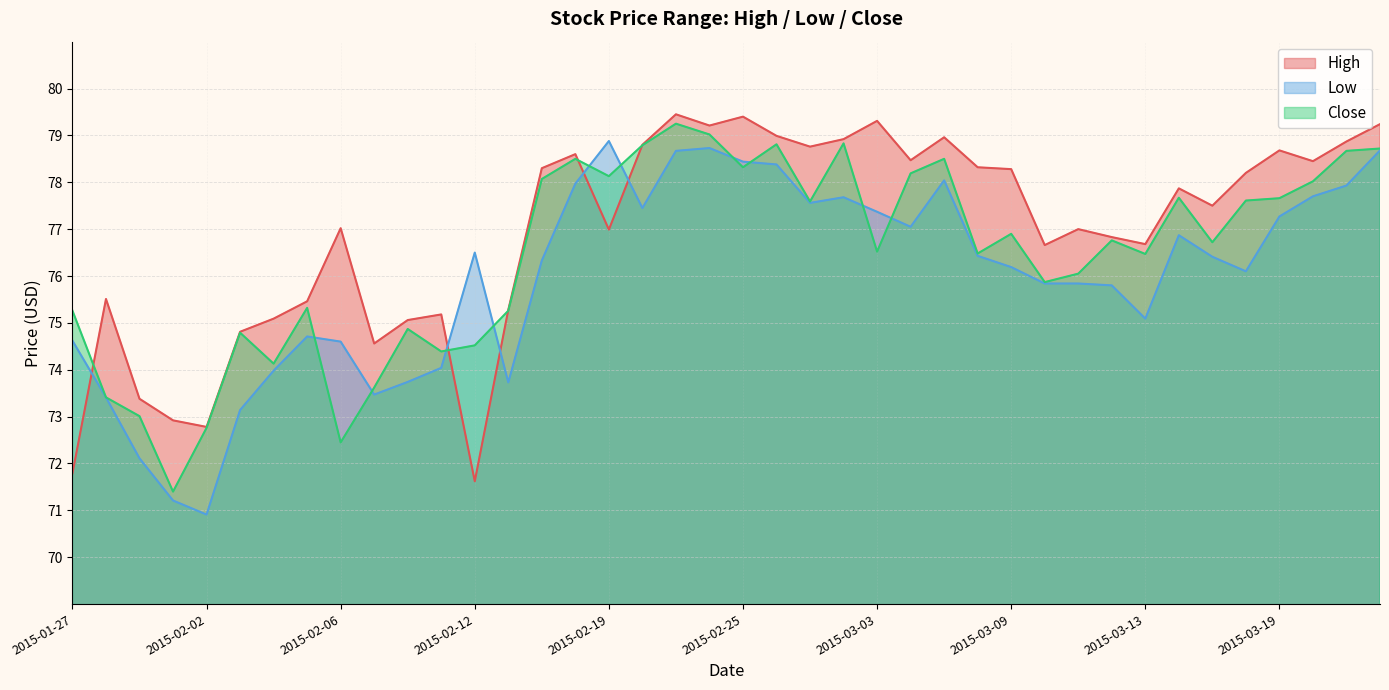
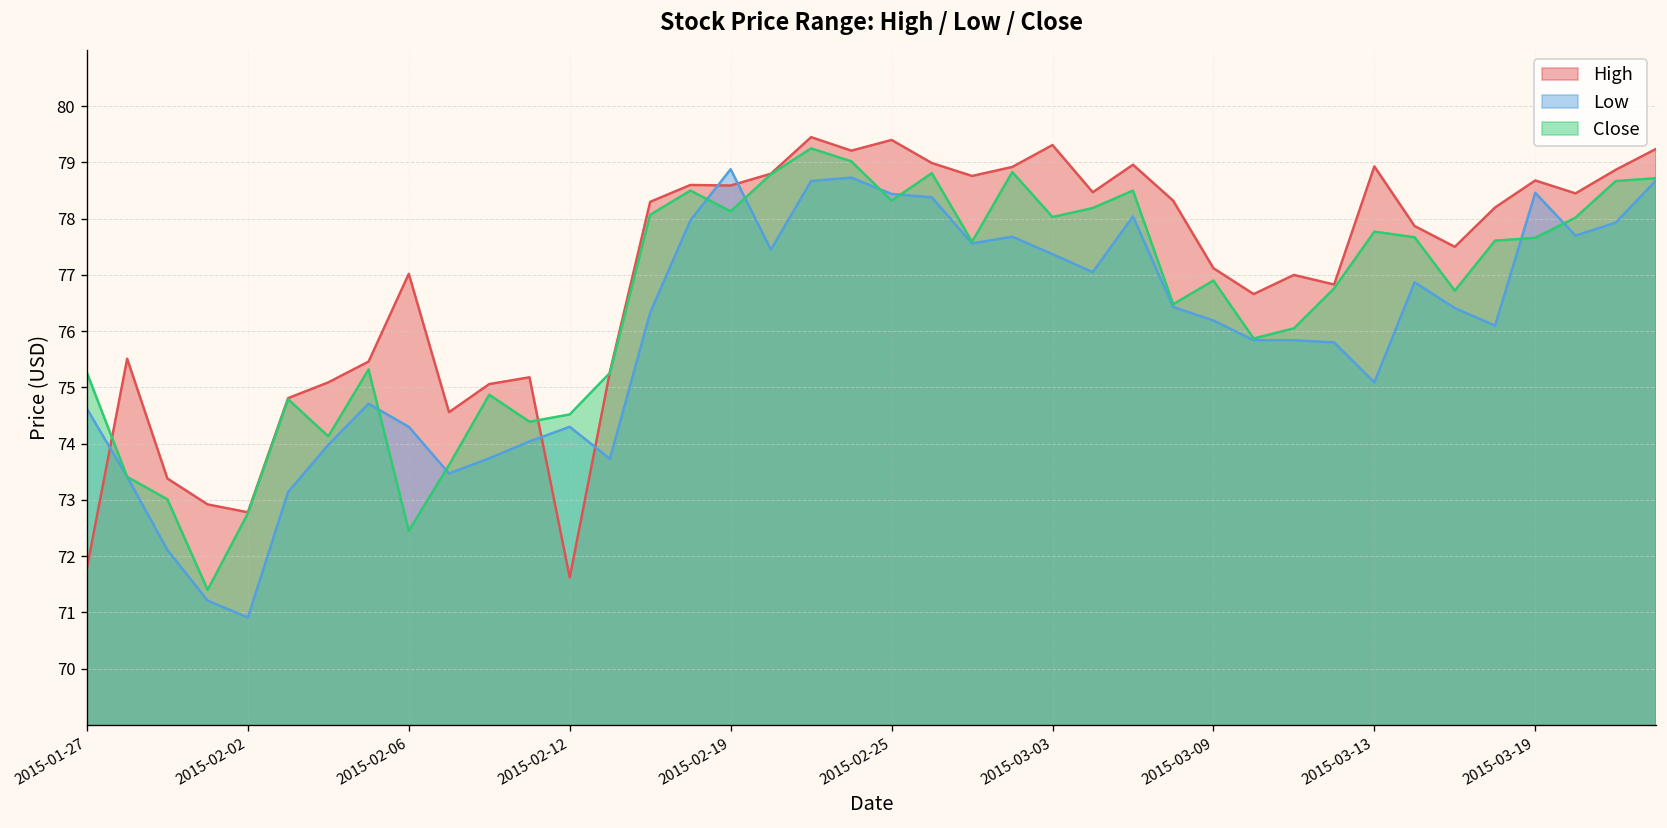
Low, 2015-02-06: 74.6 -> 74.3
Low, 2015-02-12: 76.5 -> 74.3
High, 2015-02-19: 77.0 -> 78.6
Close, 2015-03-03: 76.5 -> 78.0
High, 2015-03-09: 78.3 -> 77.1
High, 2015-03-13: 76.7 -> 78.9
Close, 2015-03-13: 76.5 -> 77.8
Low, 2015-03-19: 77.3 -> 78.5
